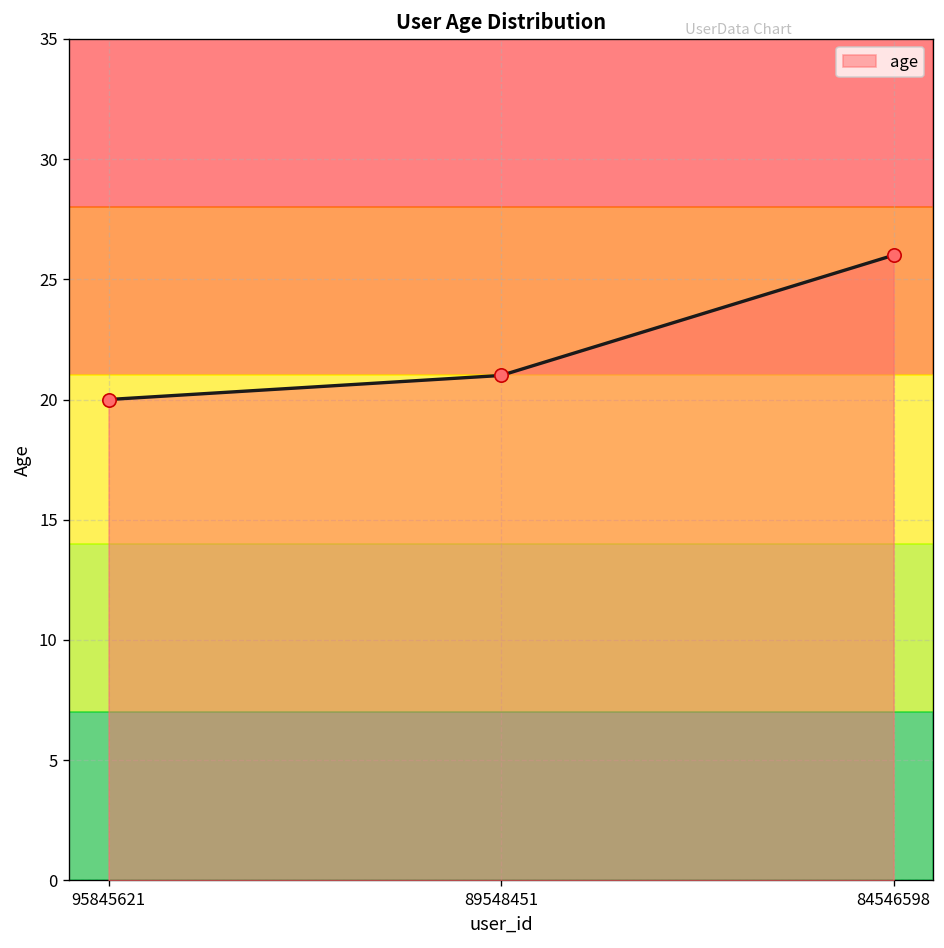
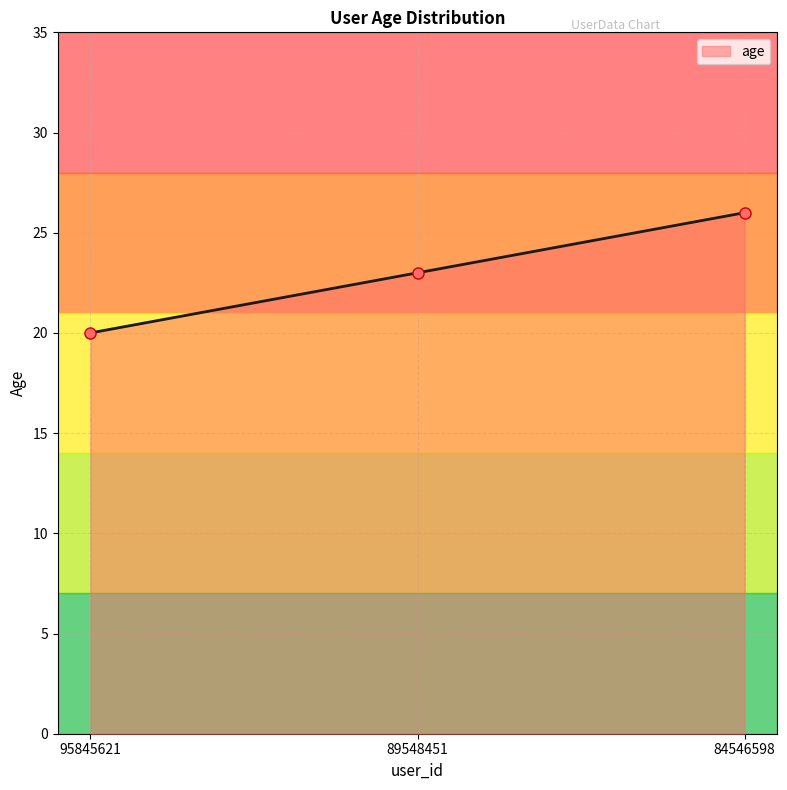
89548451: 21 -> 23
